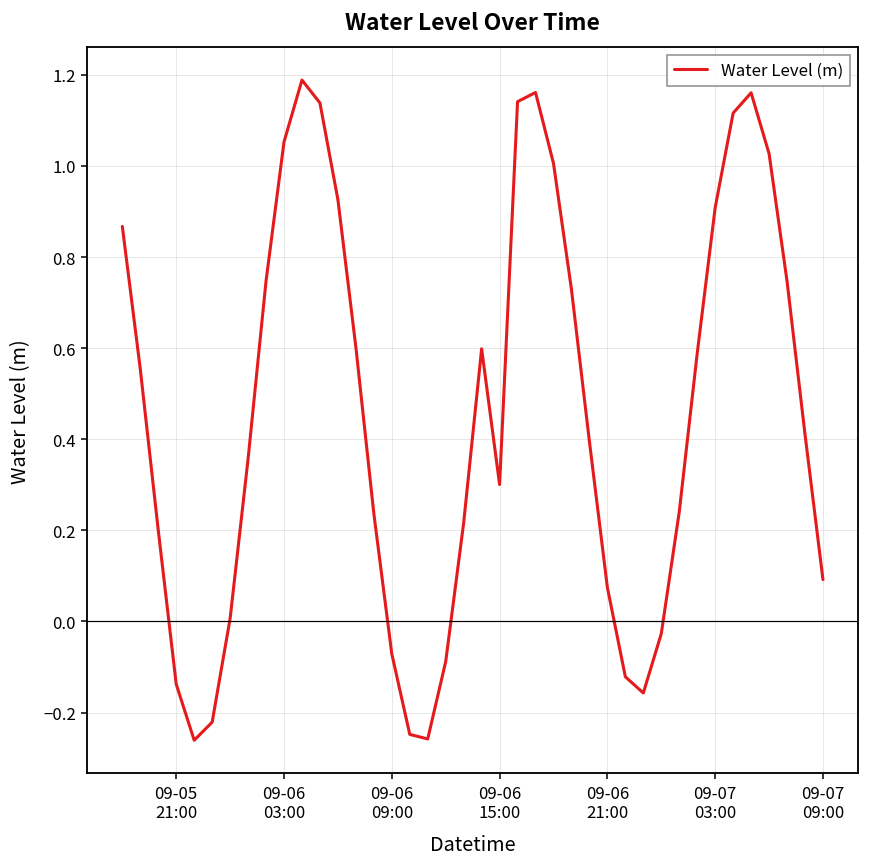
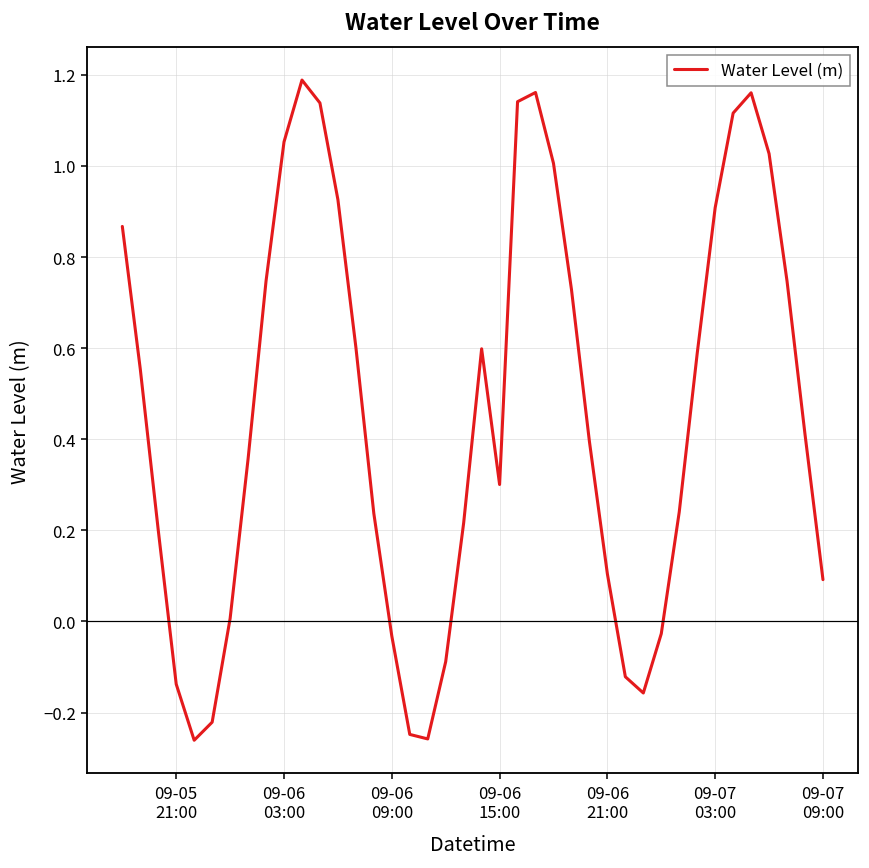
09-06 09:00: -0.07 -> -0.03
09-06 21:00: 0.07 -> 0.10
